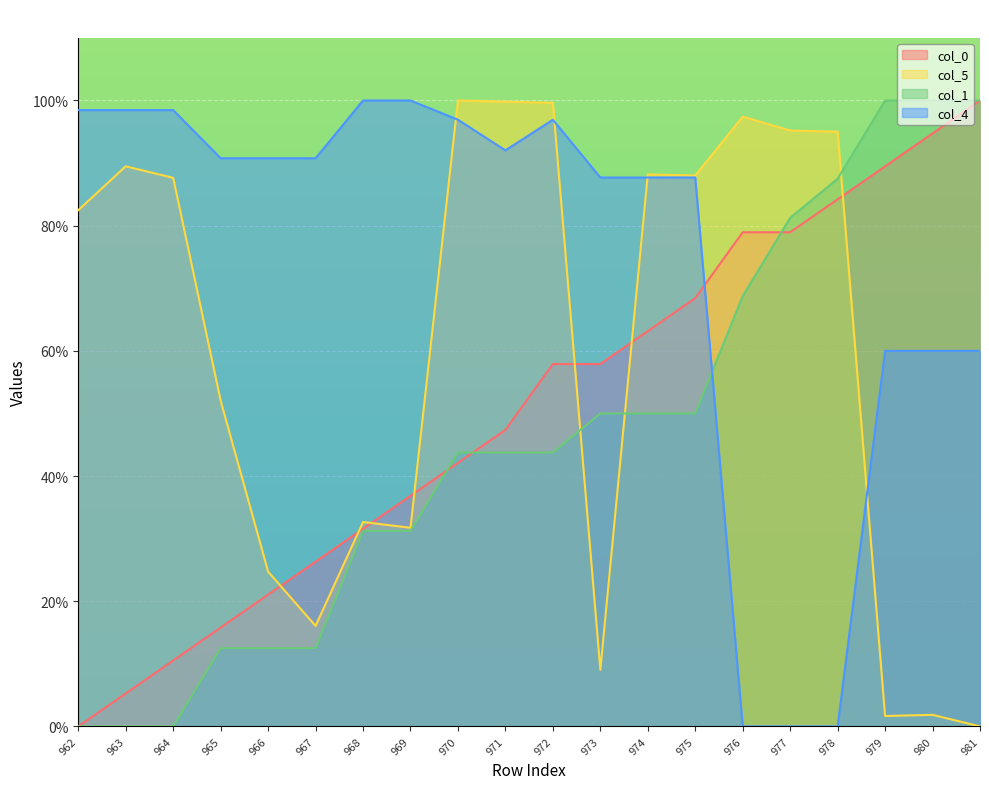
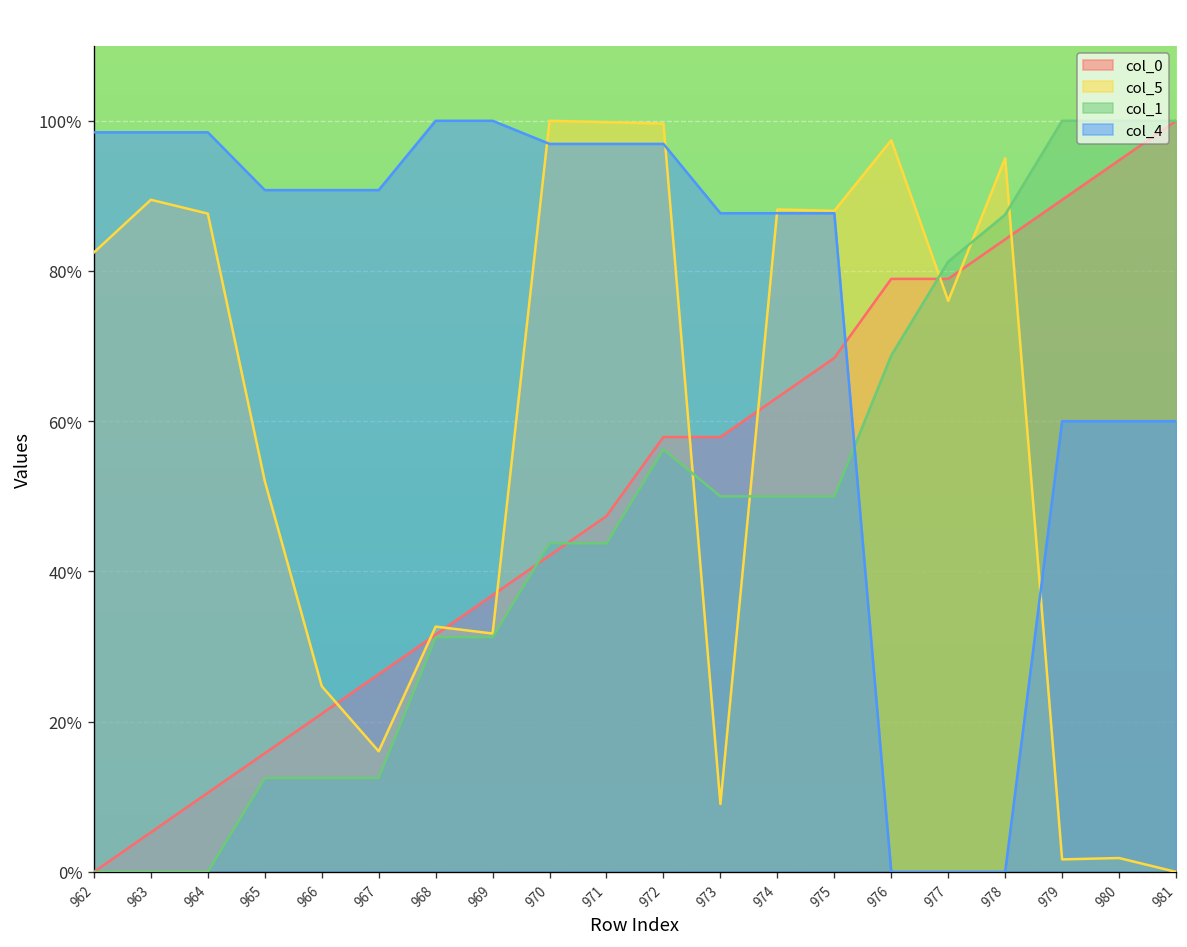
col_4, 971: 92% -> 97%
col_1, 972: 44% -> 56%
col_5, 977: 95% -> 76%
